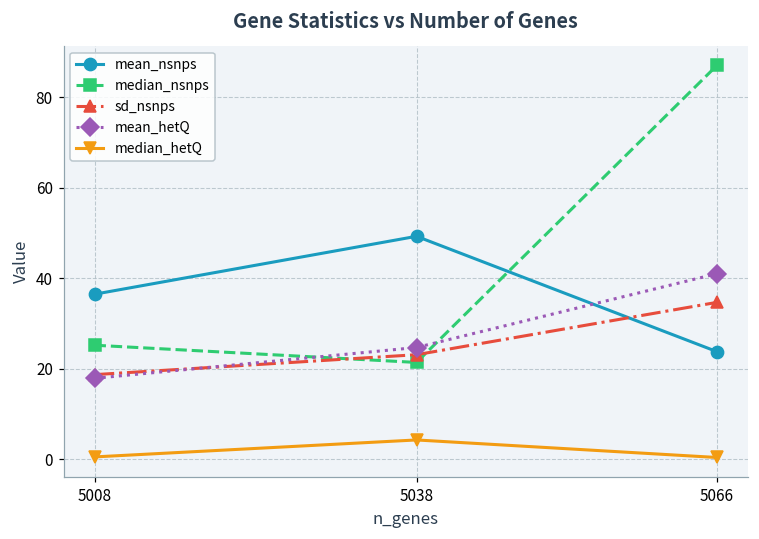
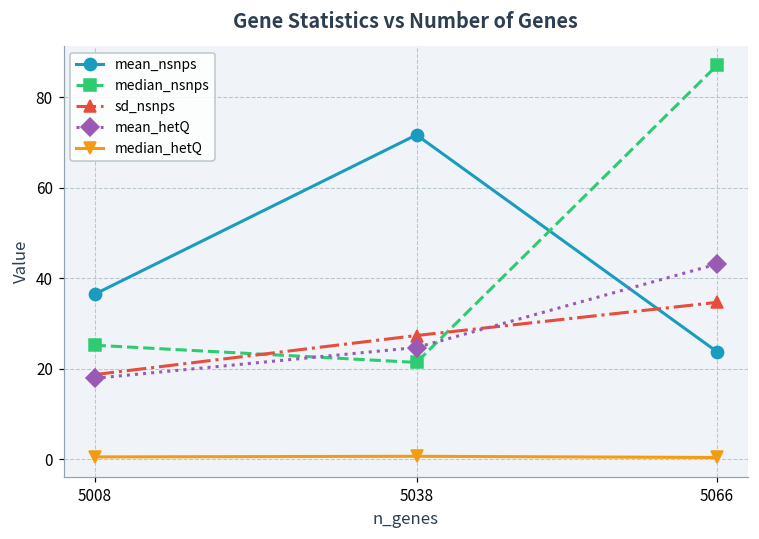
mean_nsnps, 5038: 49 -> 72
sd_nsnps, 5038: 23 -> 27
median_hetQ, 5038: 4 -> 1
mean_hetQ, 5066: 41 -> 43
